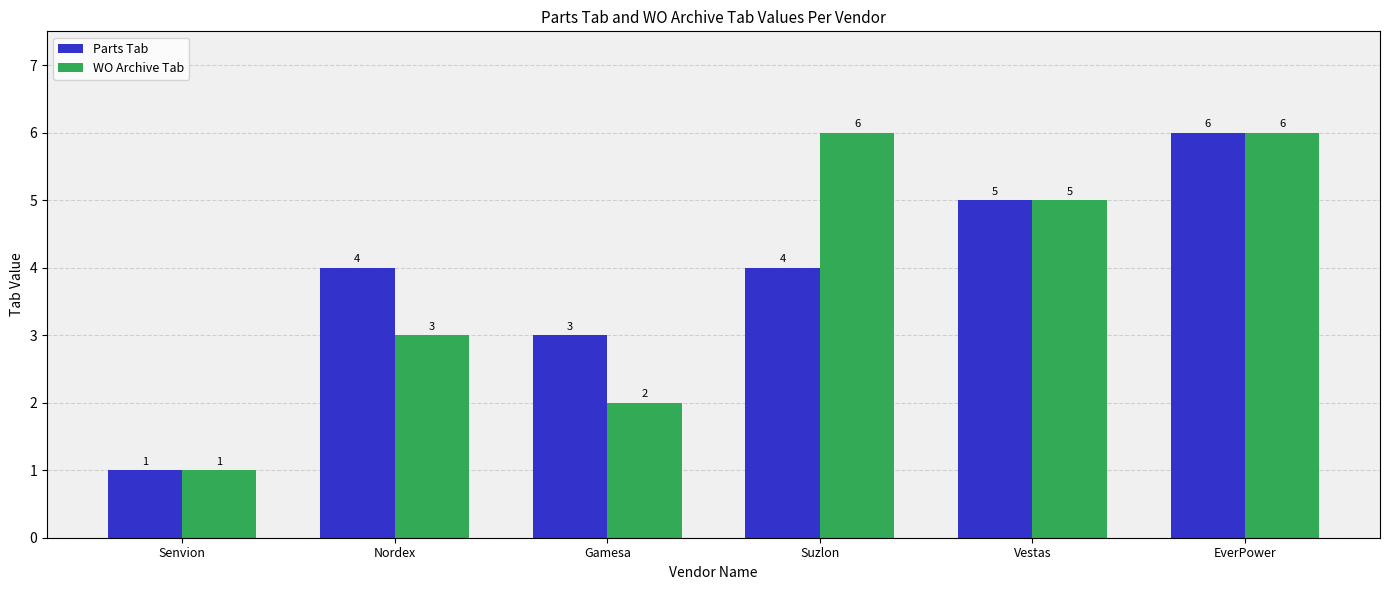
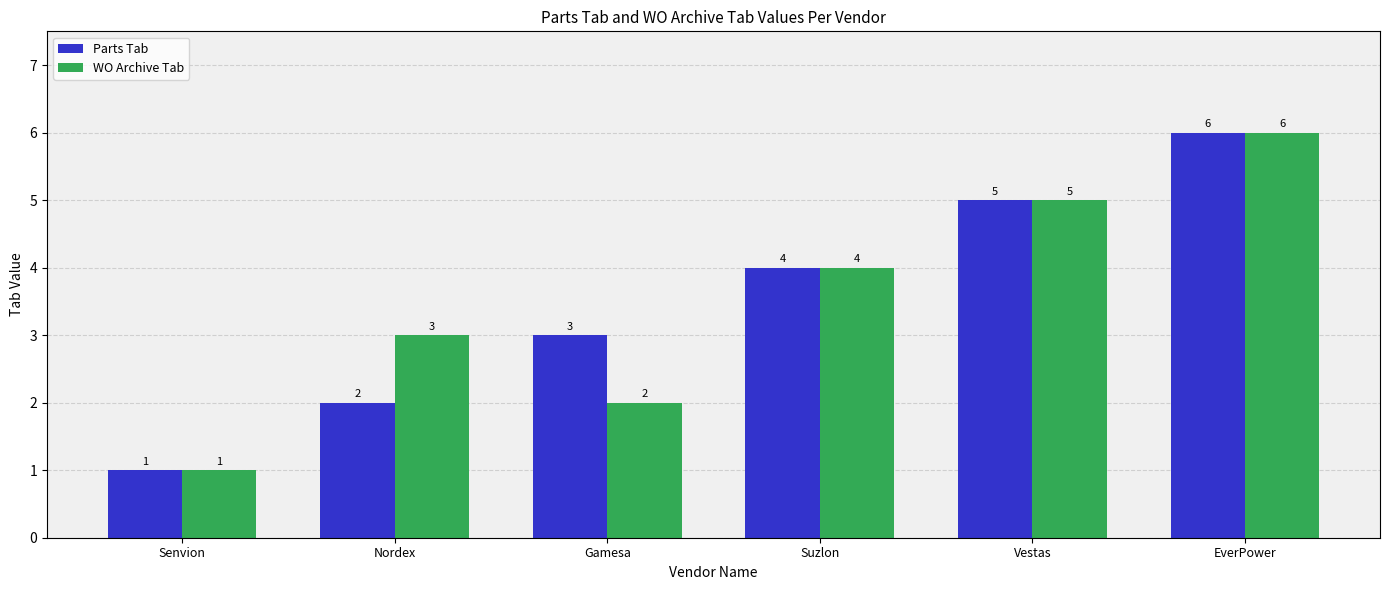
Parts Tab, Nordex: 4 -> 2
WO Archive Tab, Suzlon: 6 -> 4
